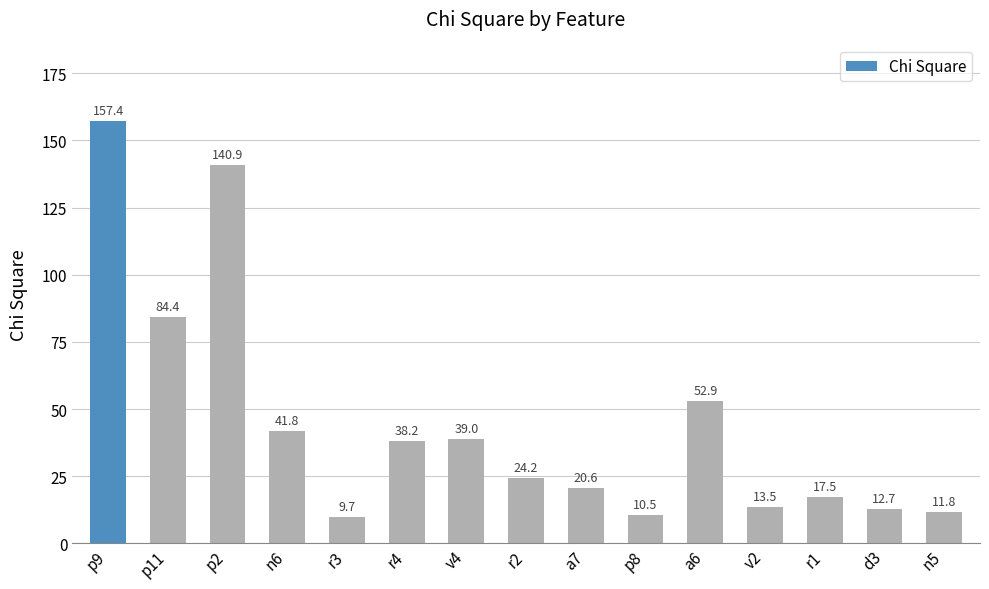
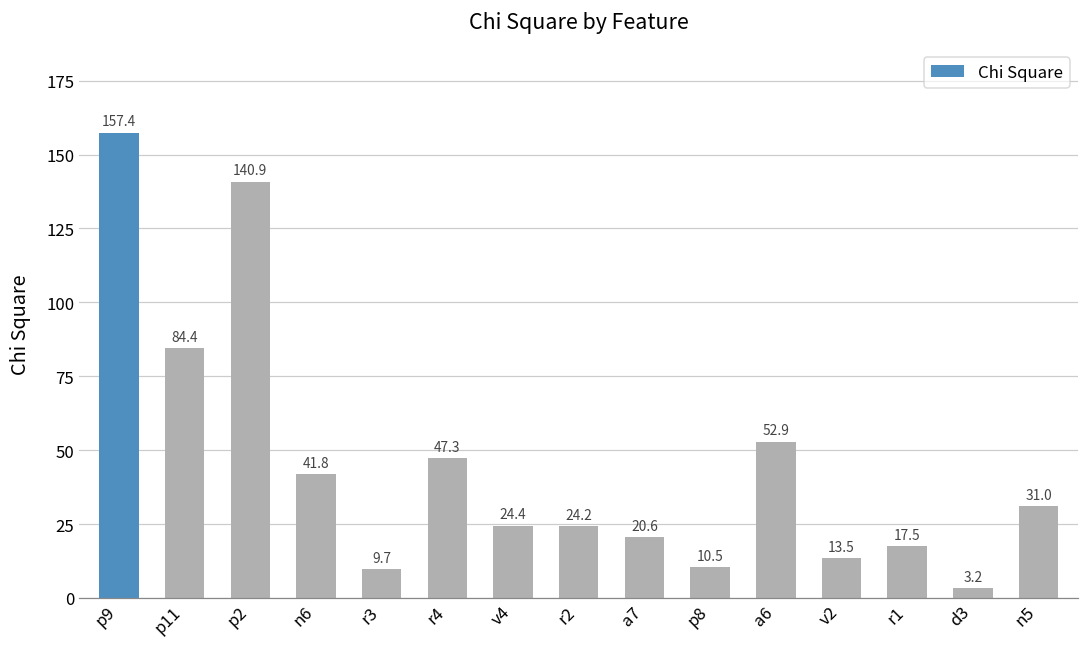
r4: 38.2 -> 47.3
v4: 39.0 -> 24.4
d3: 12.7 -> 3.2
n5: 11.8 -> 31.0
